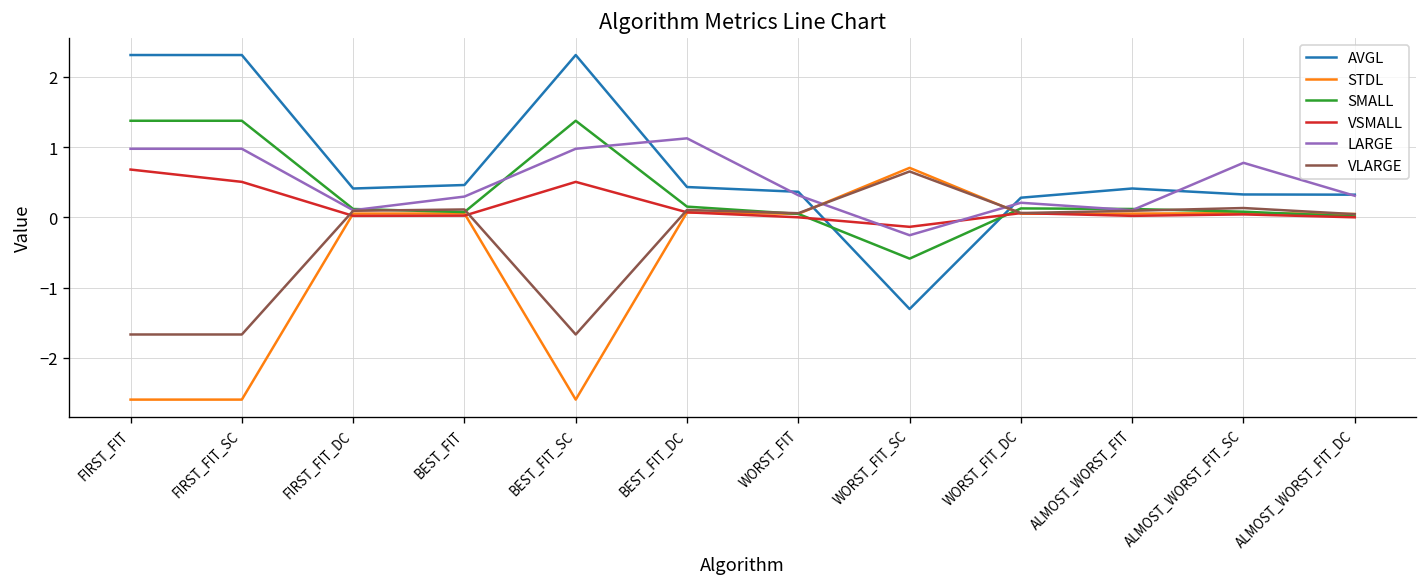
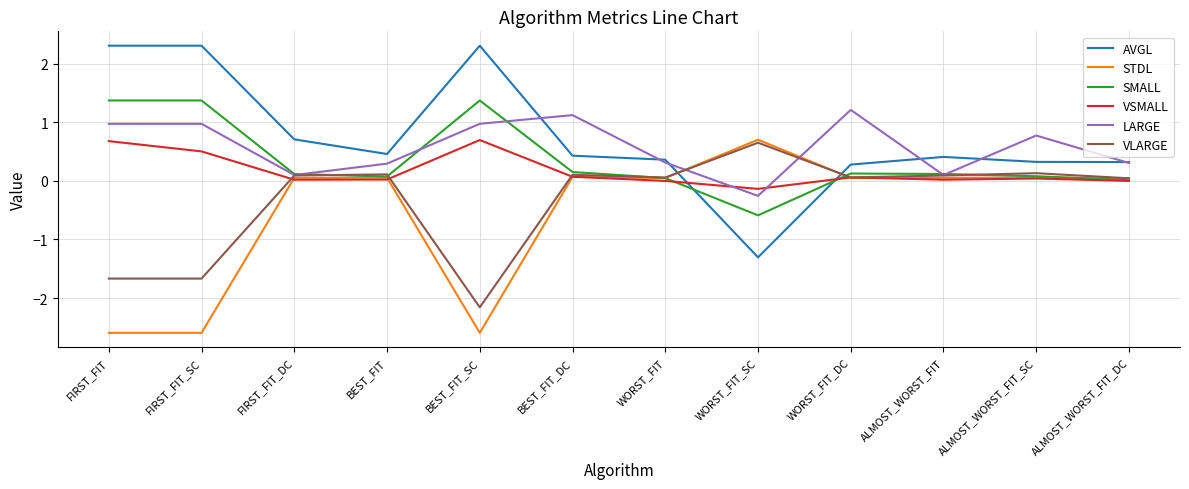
AVGL, FIRST_FIT_DC: 0.4 -> 0.7
VSMALL, BEST_FIT_SC: 0.5 -> 0.7
VLARGE, BEST_FIT_SC: -1.7 -> -2.2
LARGE, WORST_FIT_DC: 0.2 -> 1.2
